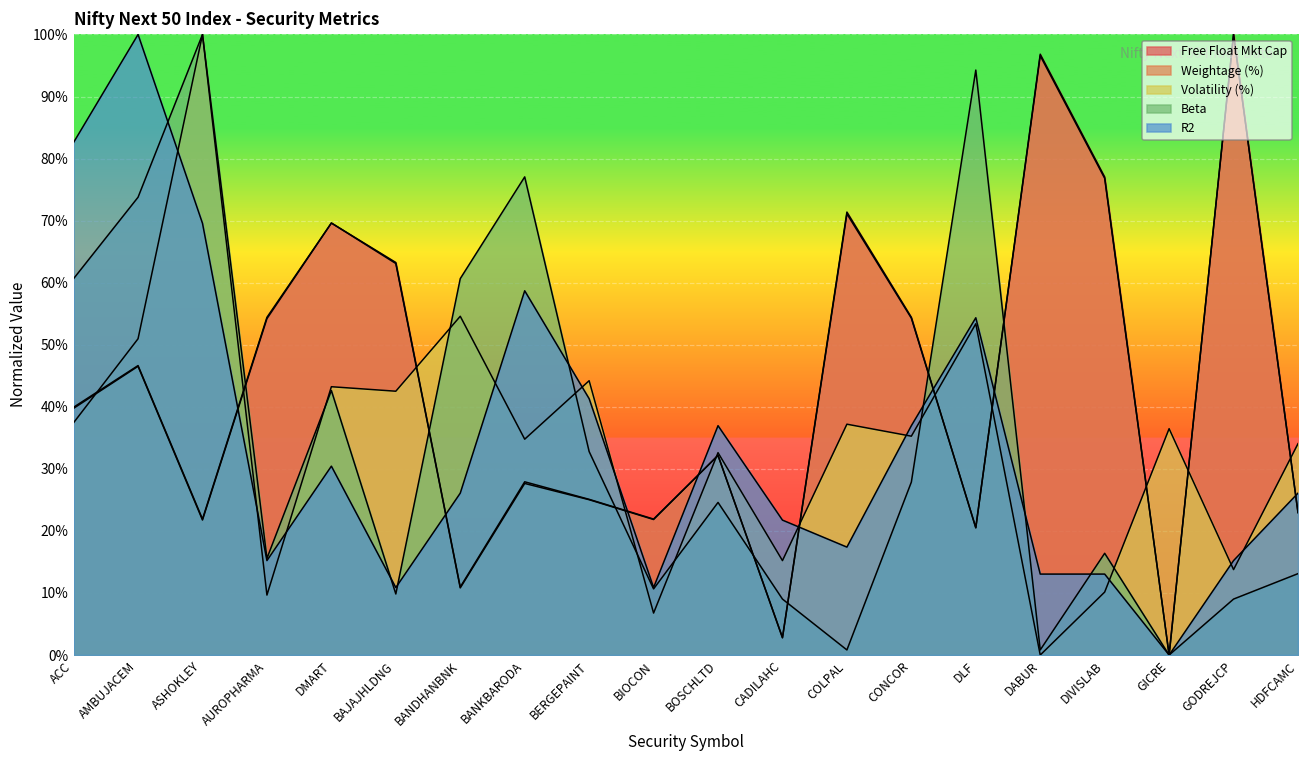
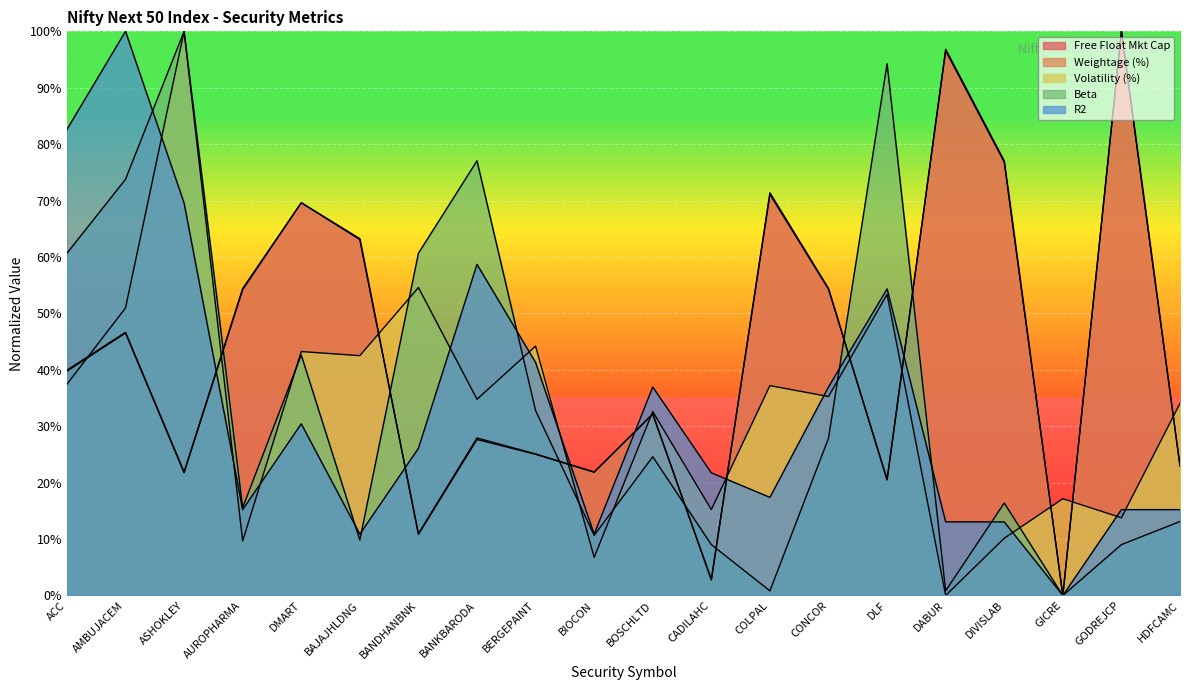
Volatility (%), GICRE: 36% -> 17%
R2, HDFCAMC: 26% -> 15%
